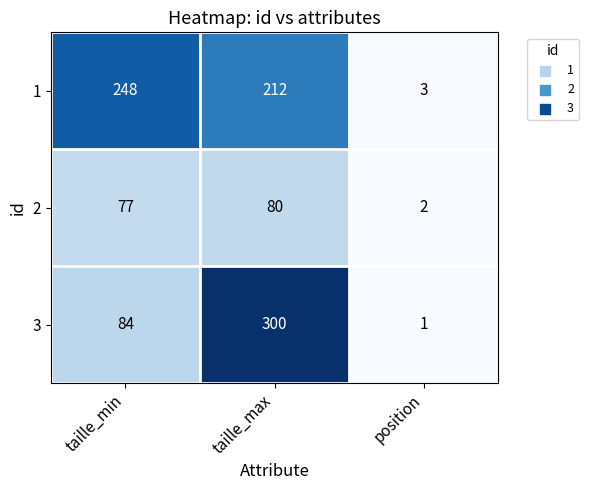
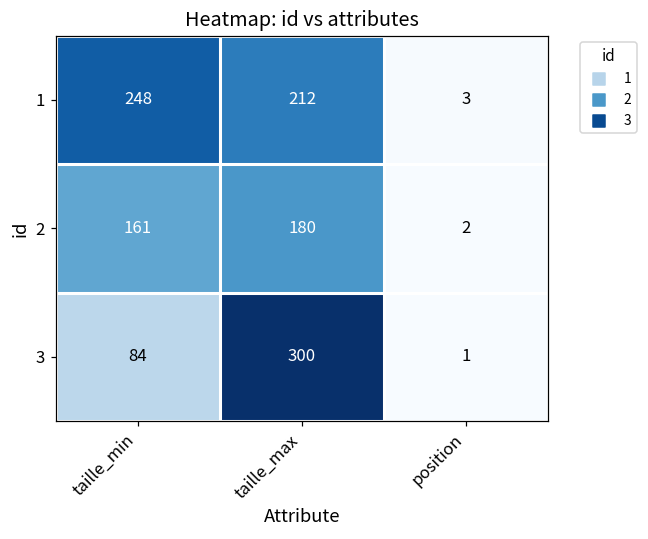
2, taille_min: 77 -> 161
2, taille_max: 80 -> 180
